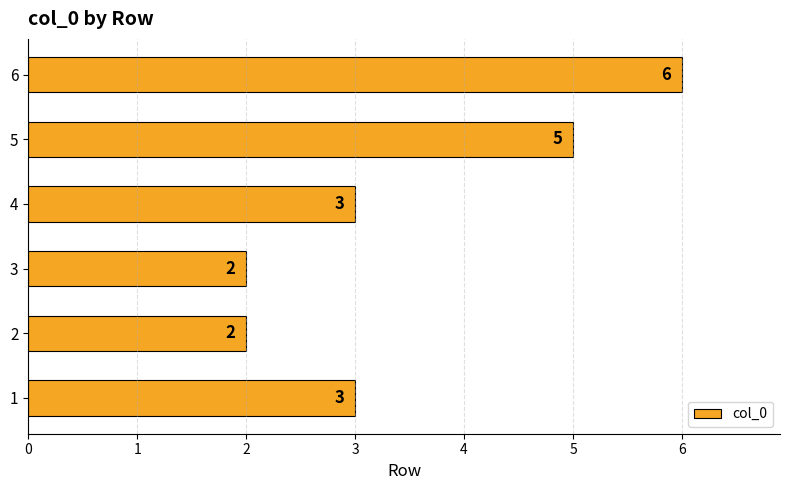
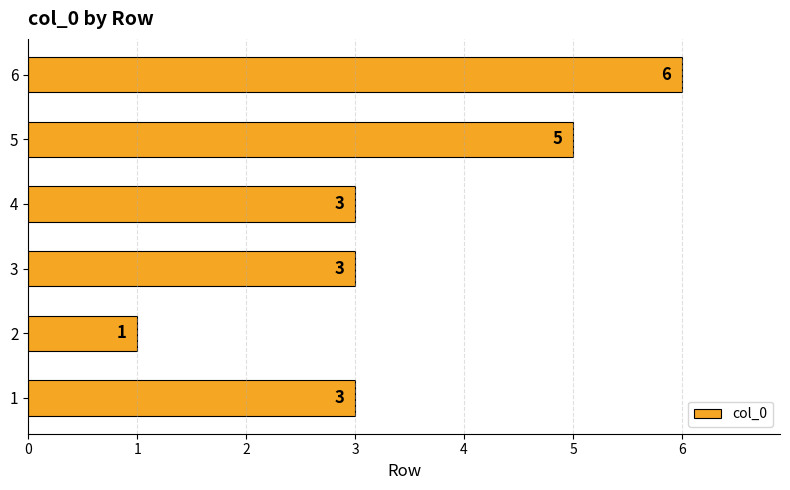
3: 2 -> 3
2: 2 -> 1
